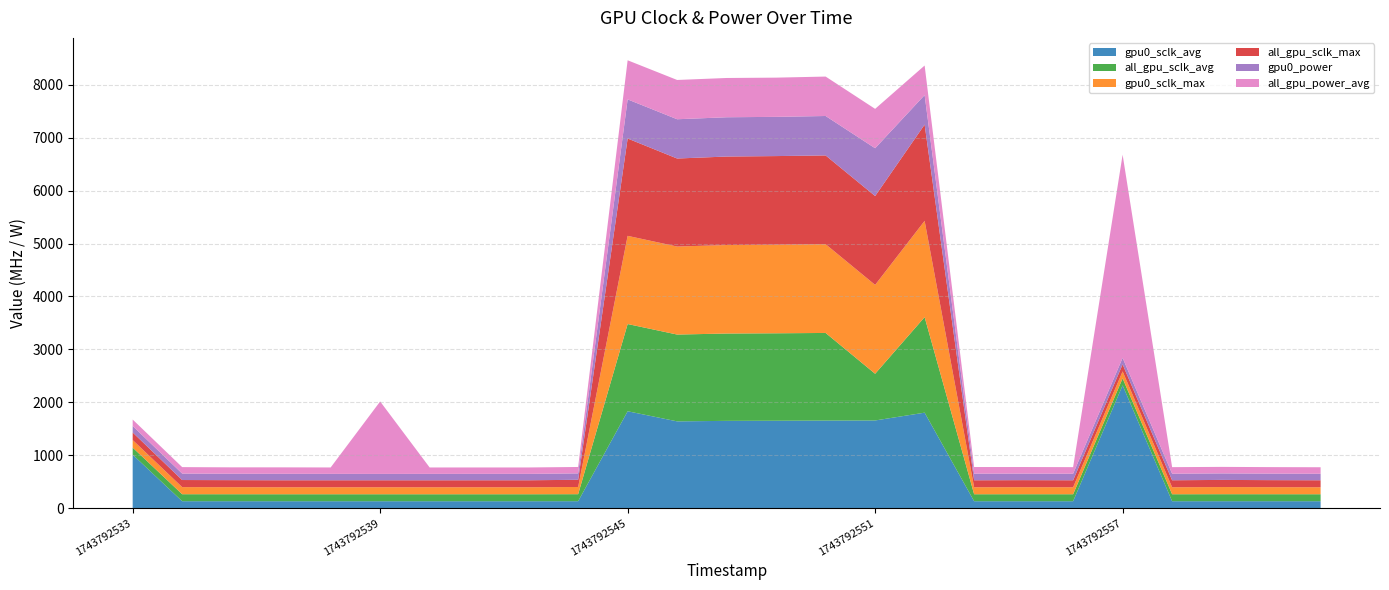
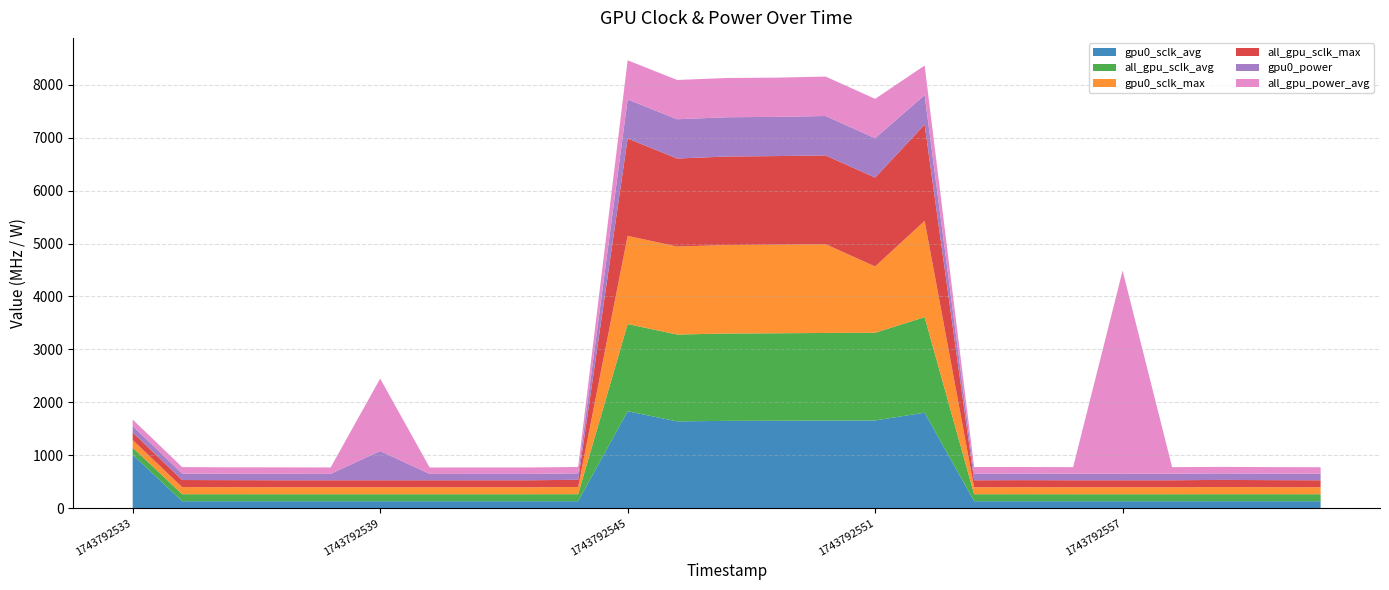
gpu0_power, 1743792539: 100 -> 600
all_gpu_sclk_avg, 1743792551: 900 -> 1700
gpu0_sclk_max, 1743792551: 1700 -> 1300
gpu0_power, 1743792551: 900 -> 700
gpu0_sclk_avg, 1743792557: 2300 -> 100
